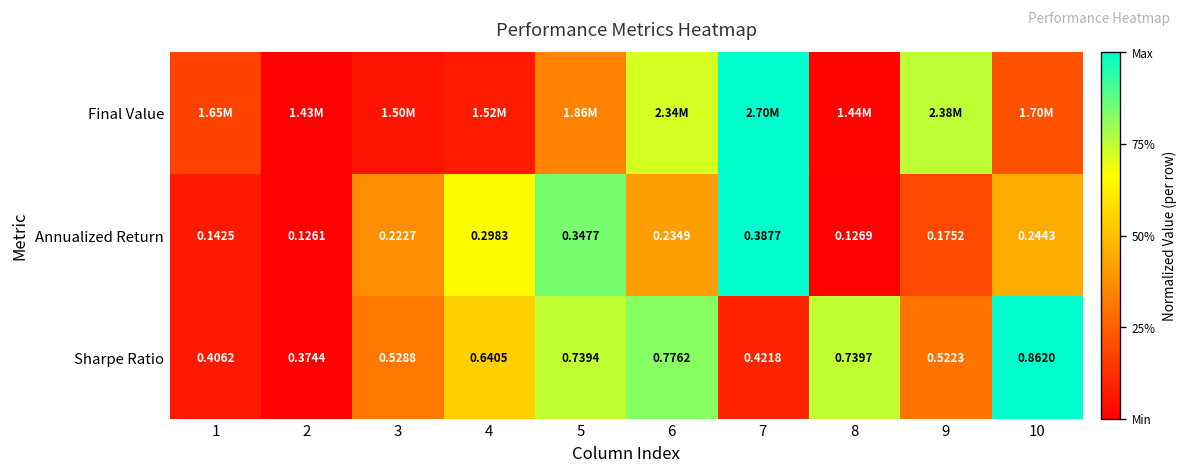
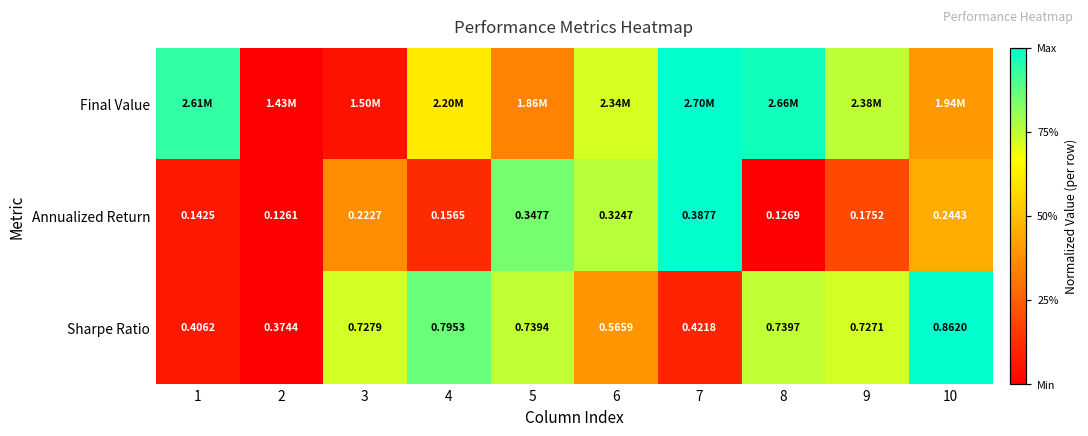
Final Value, 1: 1.65M -> 2.61M
Final Value, 4: 1.52M -> 2.20M
Final Value, 8: 1.44M -> 2.66M
Final Value, 10: 1.70M -> 1.94M
Annualized Return, 4: 0.2983 -> 0.1565
Annualized Return, 6: 0.2349 -> 0.3247
Sharpe Ratio, 3: 0.5288 -> 0.7279
Sharpe Ratio, 4: 0.6405 -> 0.7953
Sharpe Ratio, 6: 0.7762 -> 0.5659
Sharpe Ratio, 9: 0.5223 -> 0.7271
